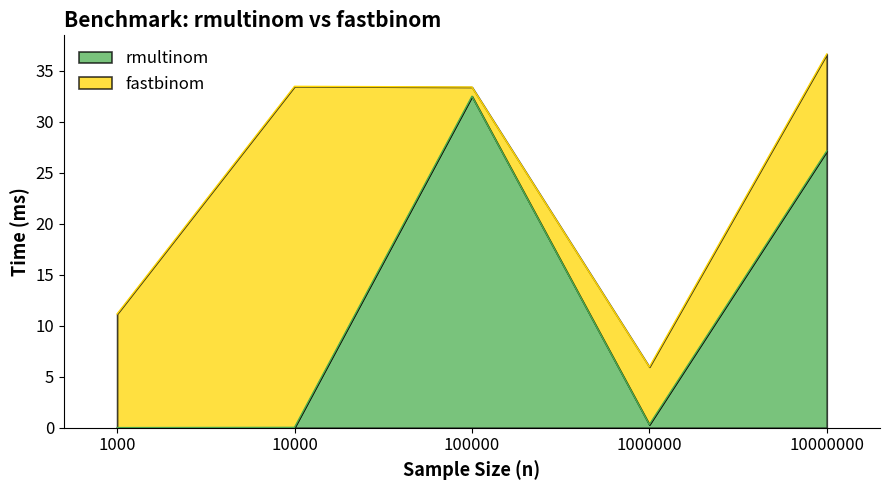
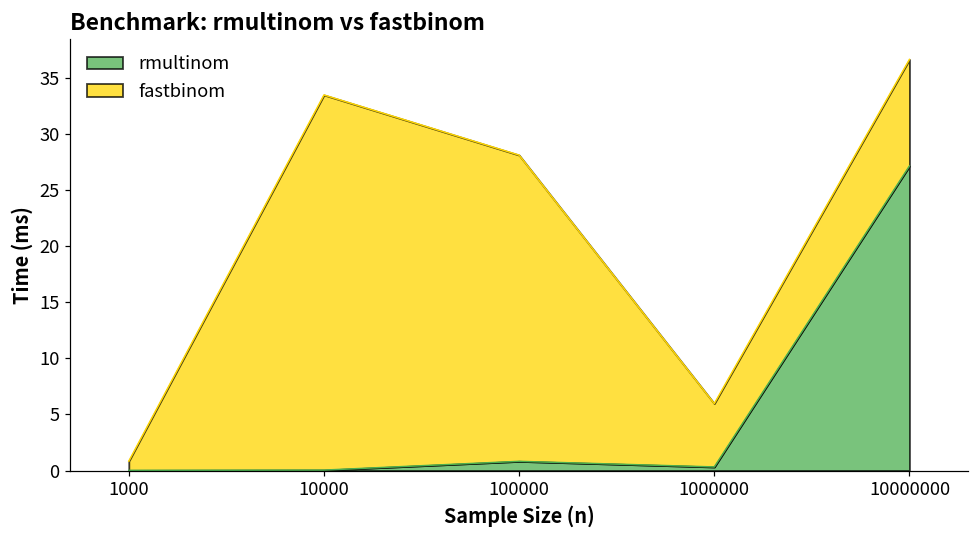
fastbinom, 1000: 11.2 -> 0.8
rmultinom, 100000: 32.5 -> 0.8
fastbinom, 100000: 0.9 -> 27.3
